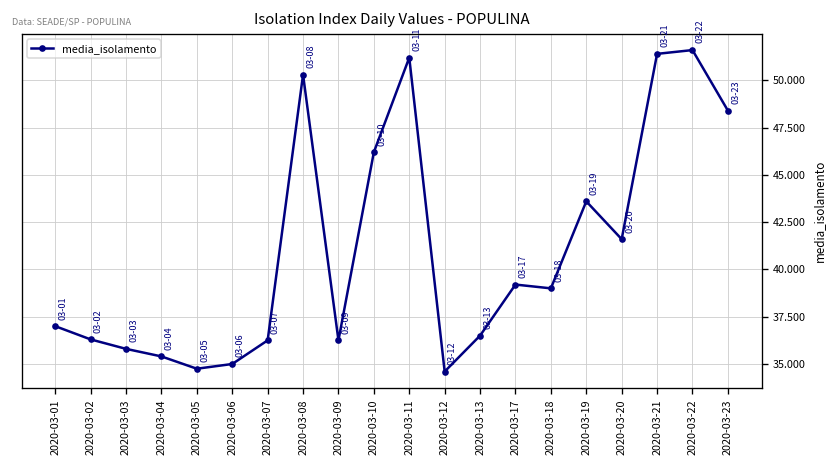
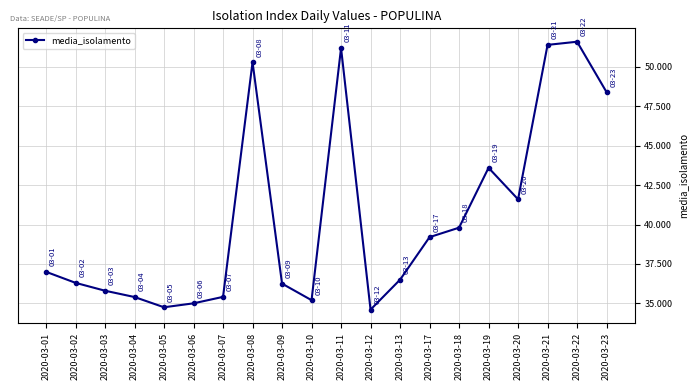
2020-03-07: 36.3 -> 35.4
2020-03-10: 46.2 -> 35.2
2020-03-18: 39.0 -> 39.8
